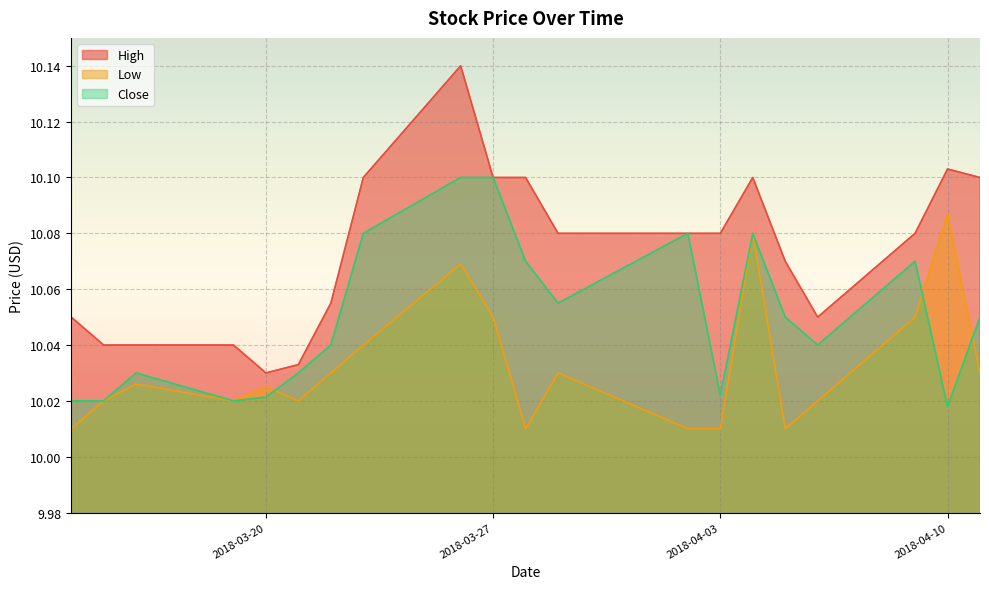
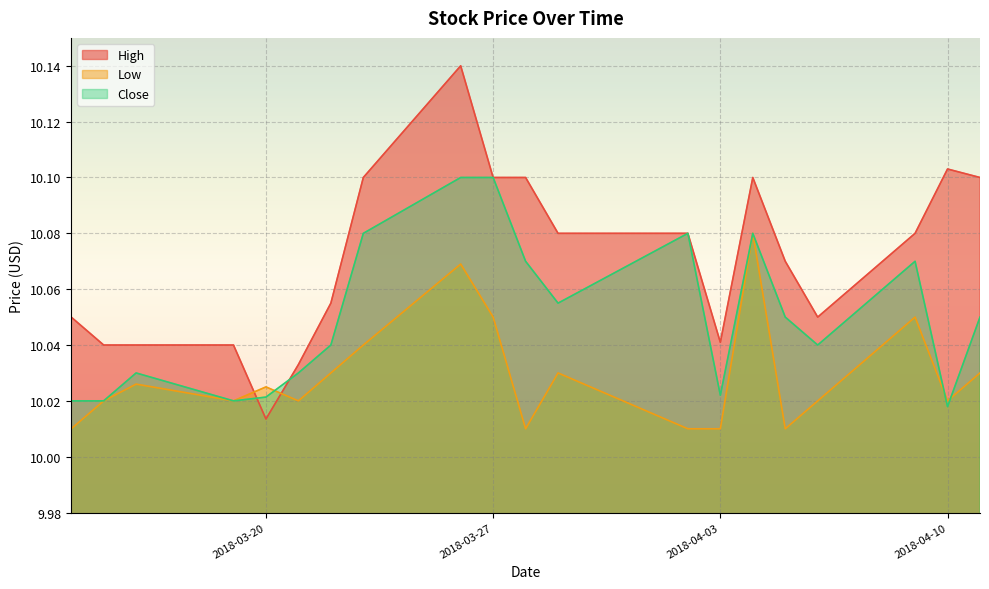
High, 2018-03-20: 10.030 -> 10.014
High, 2018-04-03: 10.080 -> 10.041
Low, 2018-04-10: 10.087 -> 10.020
